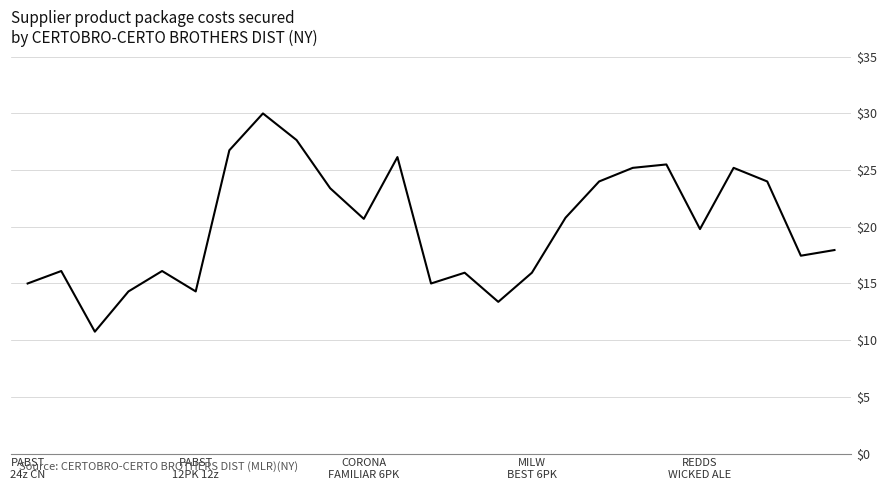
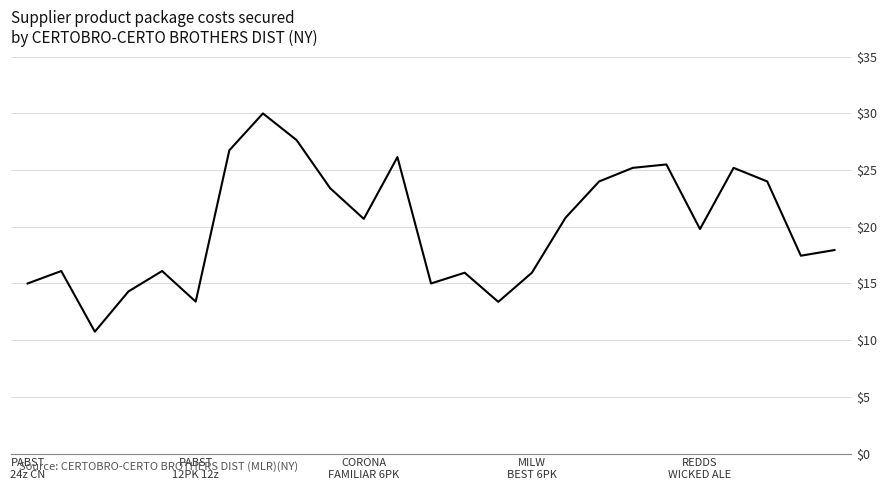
PABST 12PK 12z: $14.3 -> $13.4
